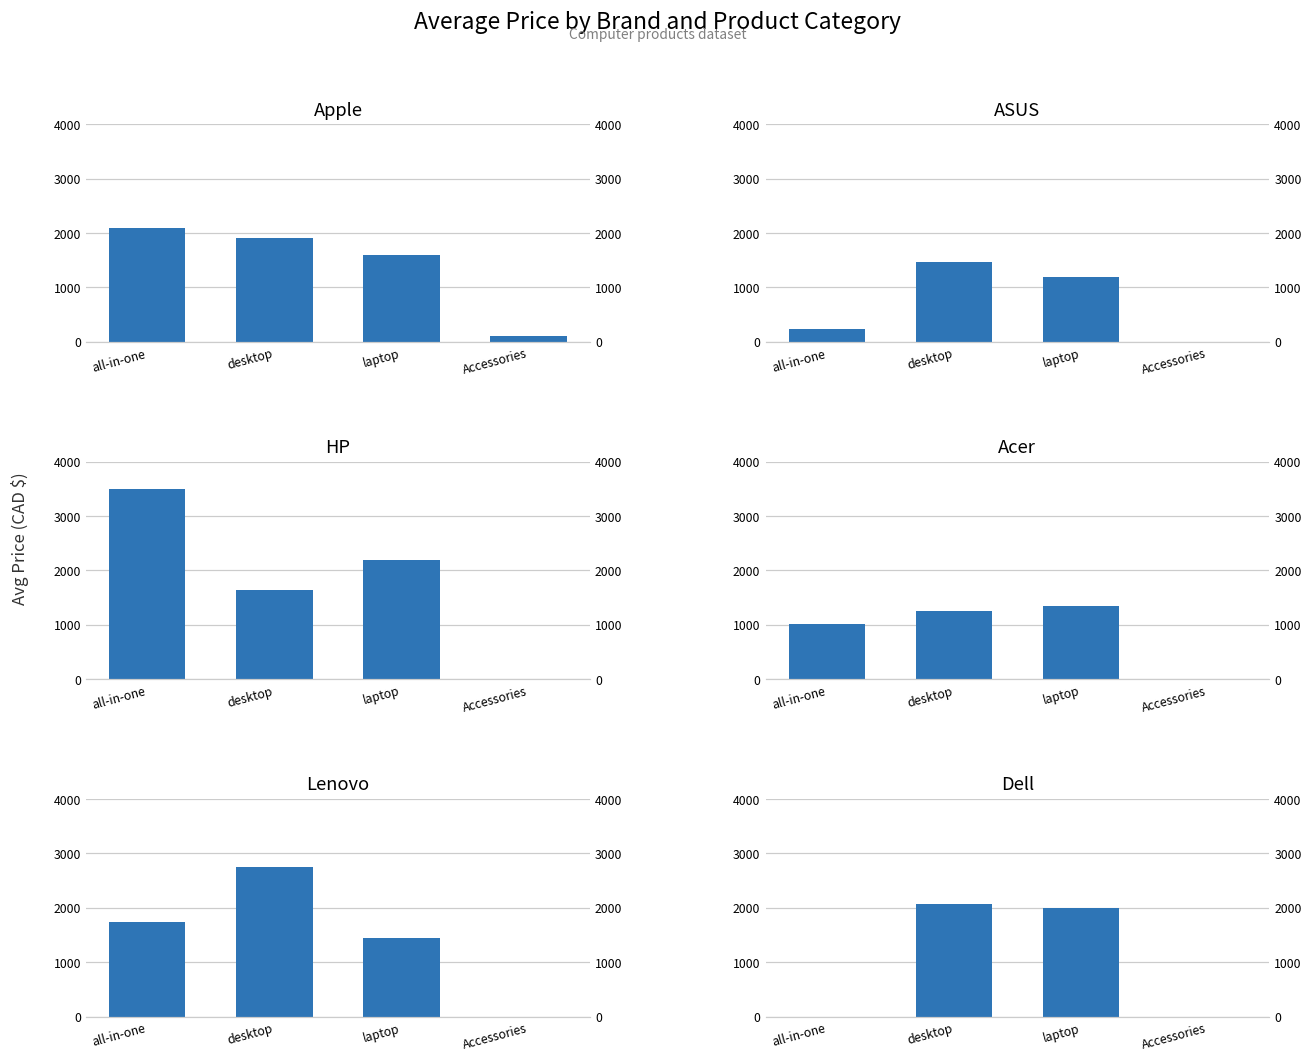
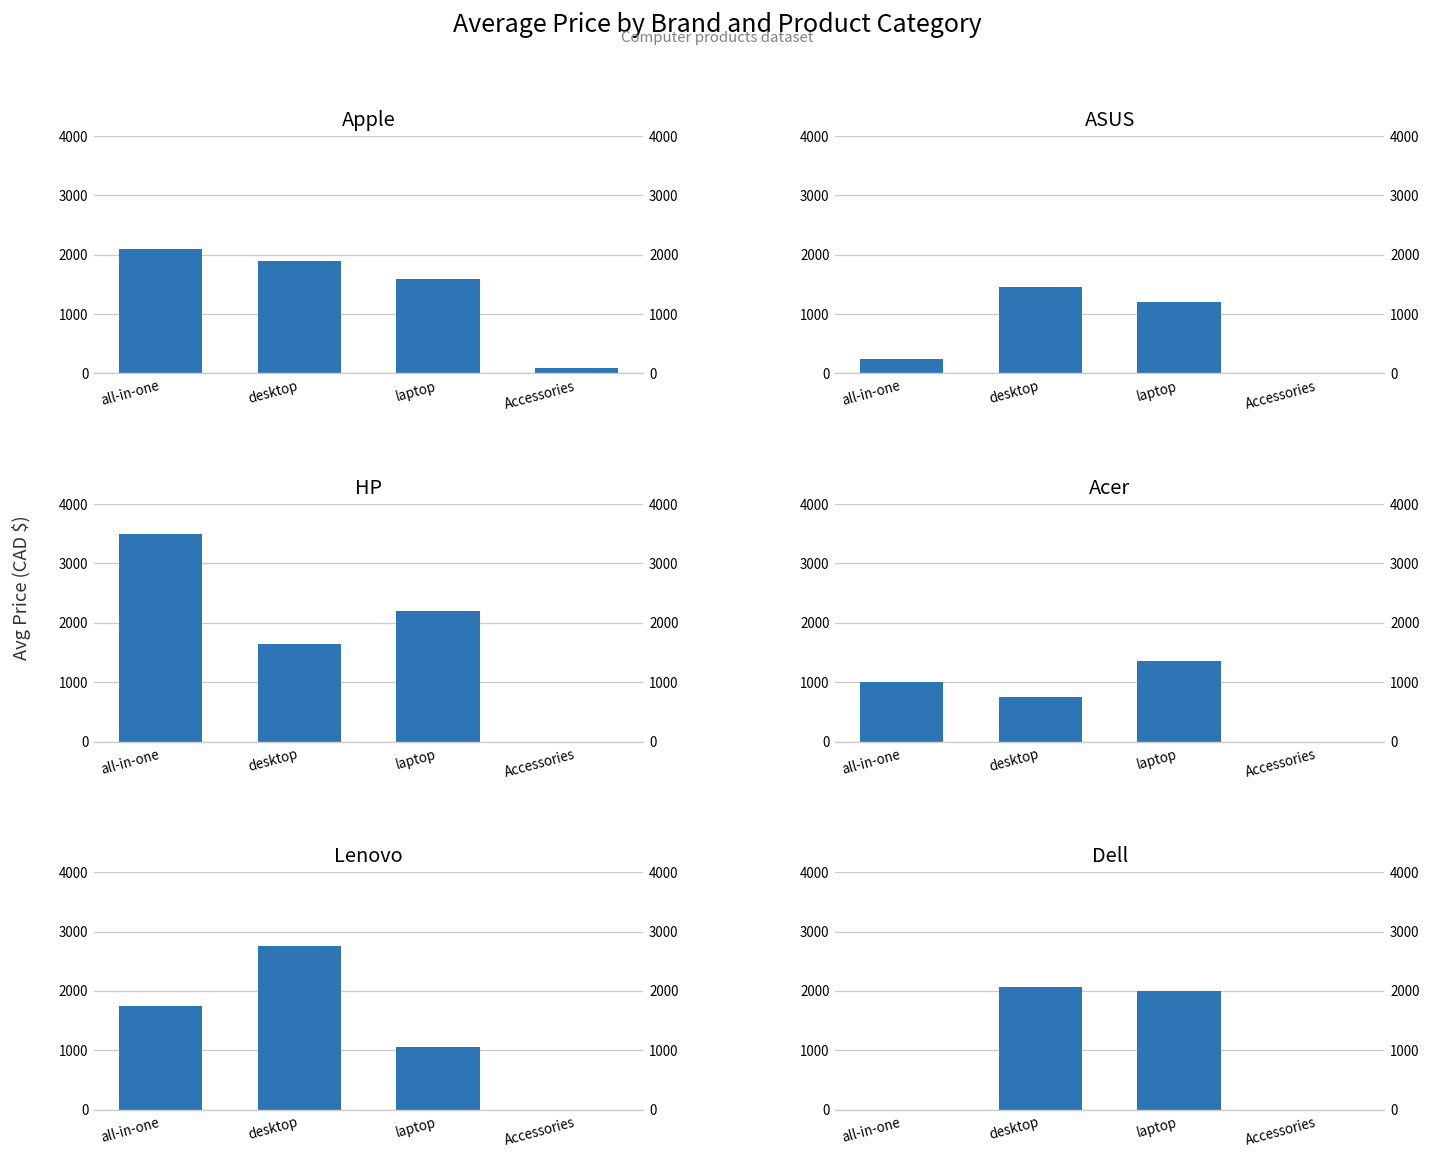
Acer, desktop: 1200 -> 800
Lenovo, laptop: 1400 -> 1100
